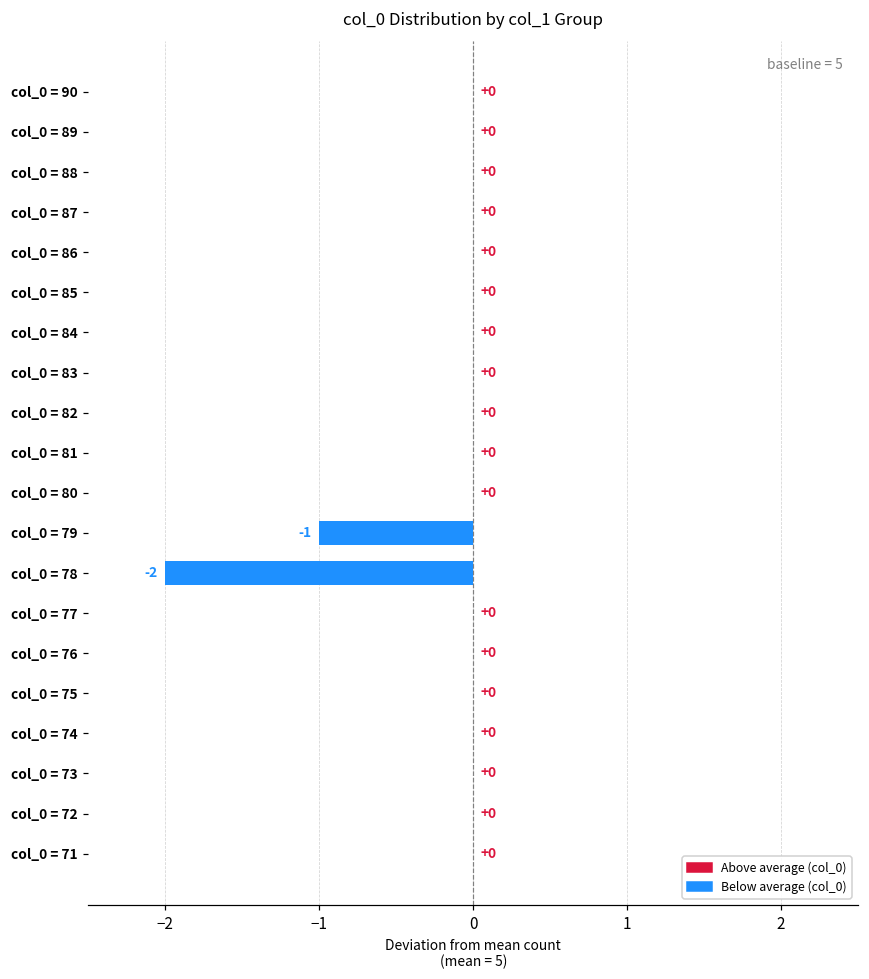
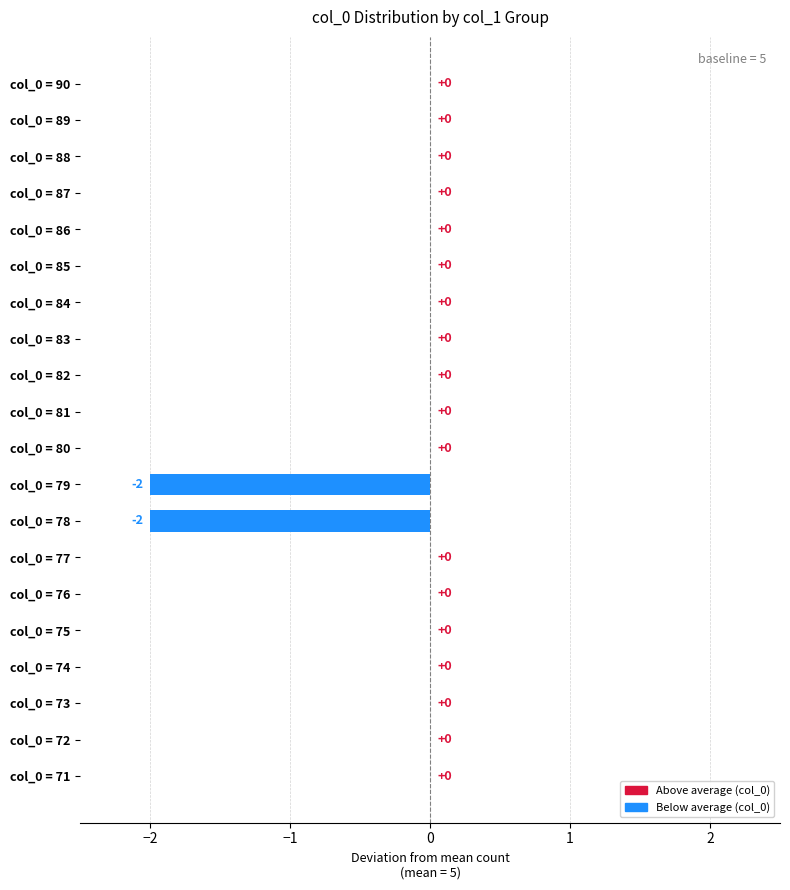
col_0 = 79: -1 -> -2
